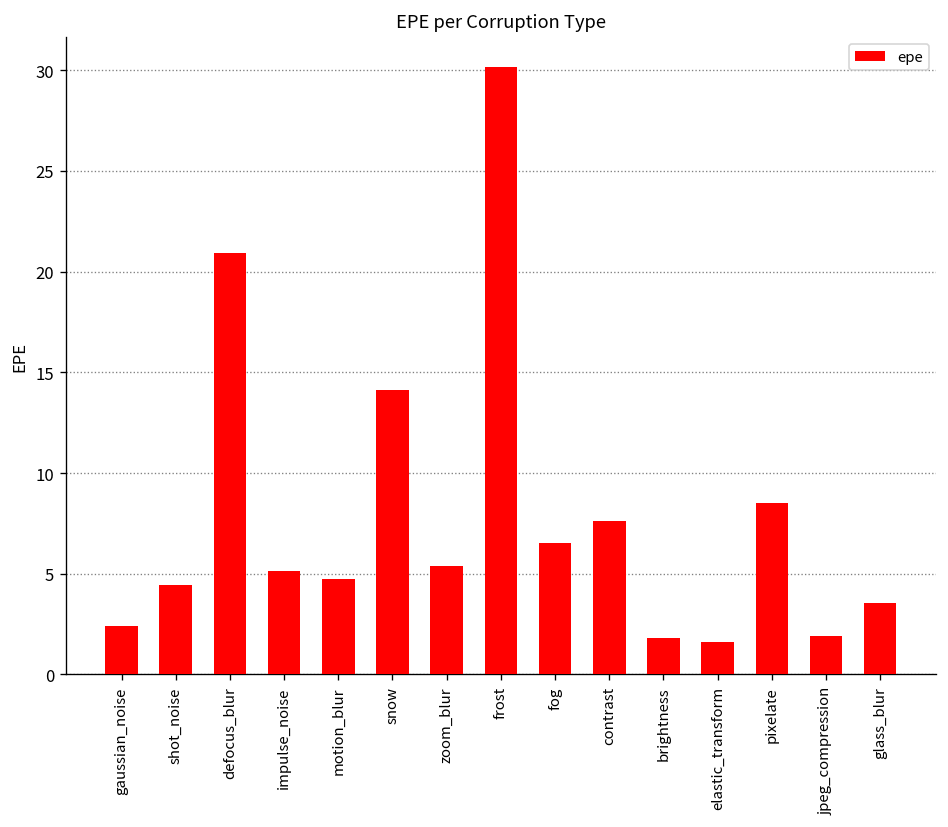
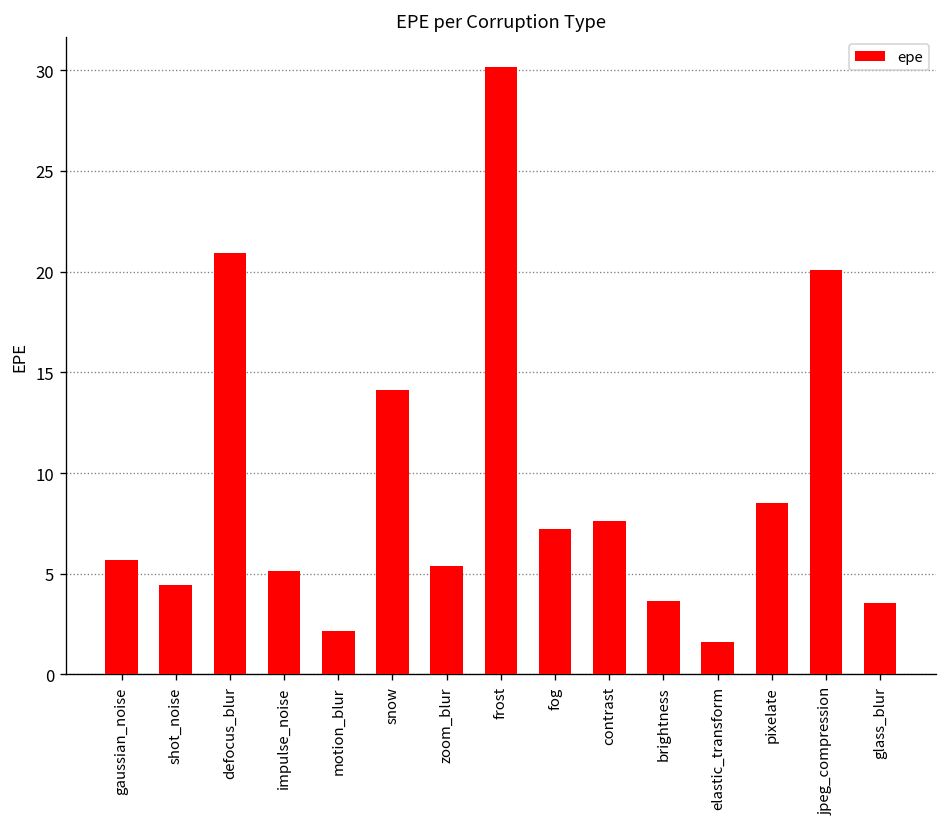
gaussian_noise: 2.4 -> 5.7
motion_blur: 4.8 -> 2.2
fog: 6.5 -> 7.2
brightness: 1.8 -> 3.7
jpeg_compression: 1.9 -> 20.1
